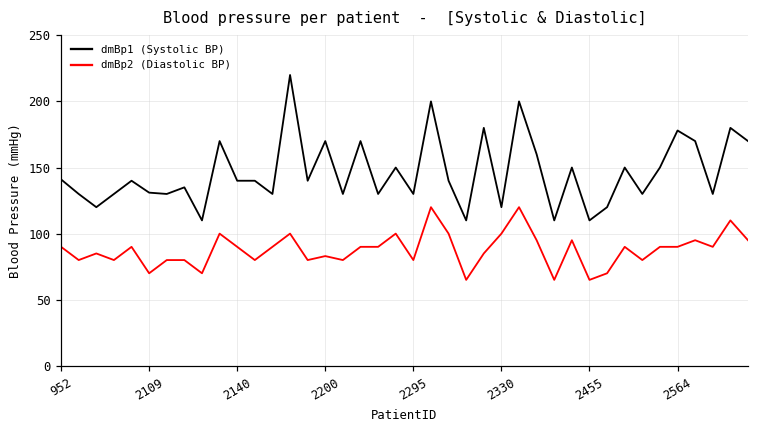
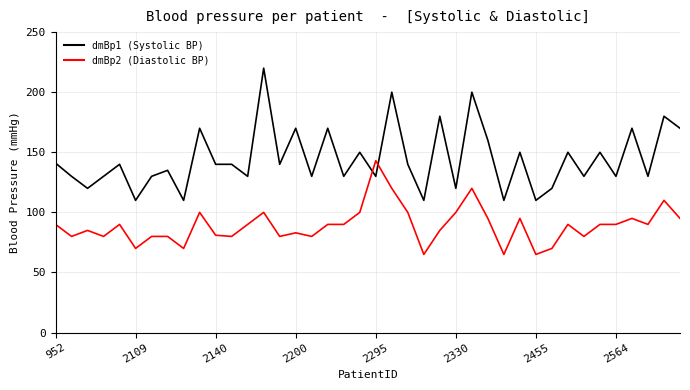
dmBp1 (Systolic BP), 2109: 131 -> 110
dmBp2 (Diastolic BP), 2140: 90 -> 81
dmBp2 (Diastolic BP), 2295: 80 -> 143
dmBp1 (Systolic BP), 2564: 178 -> 130
